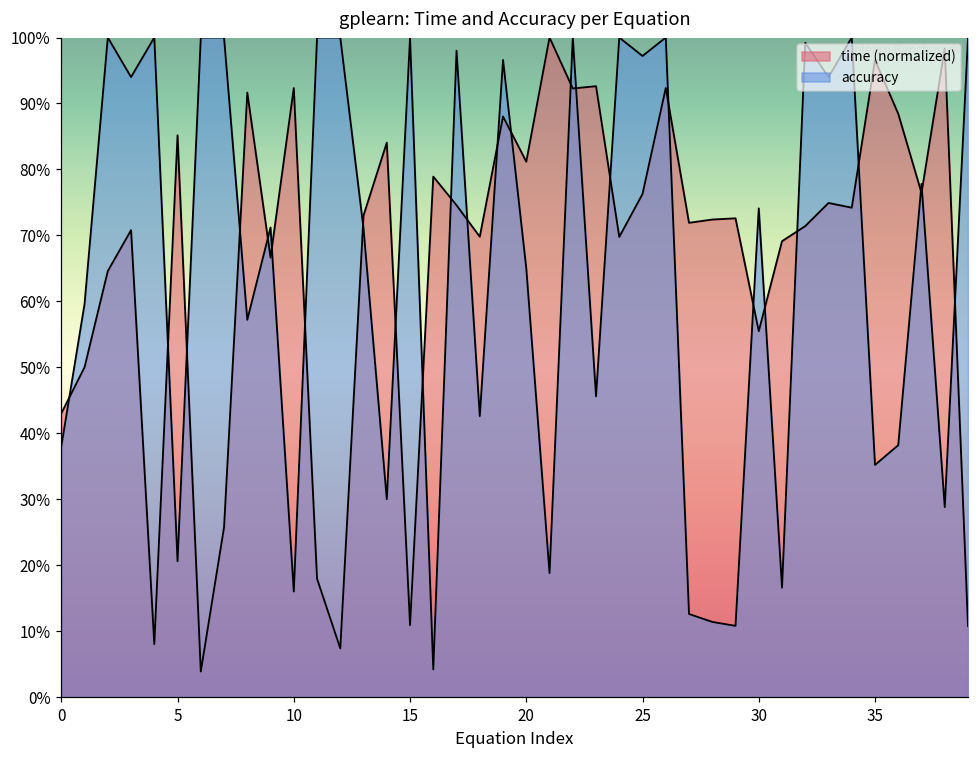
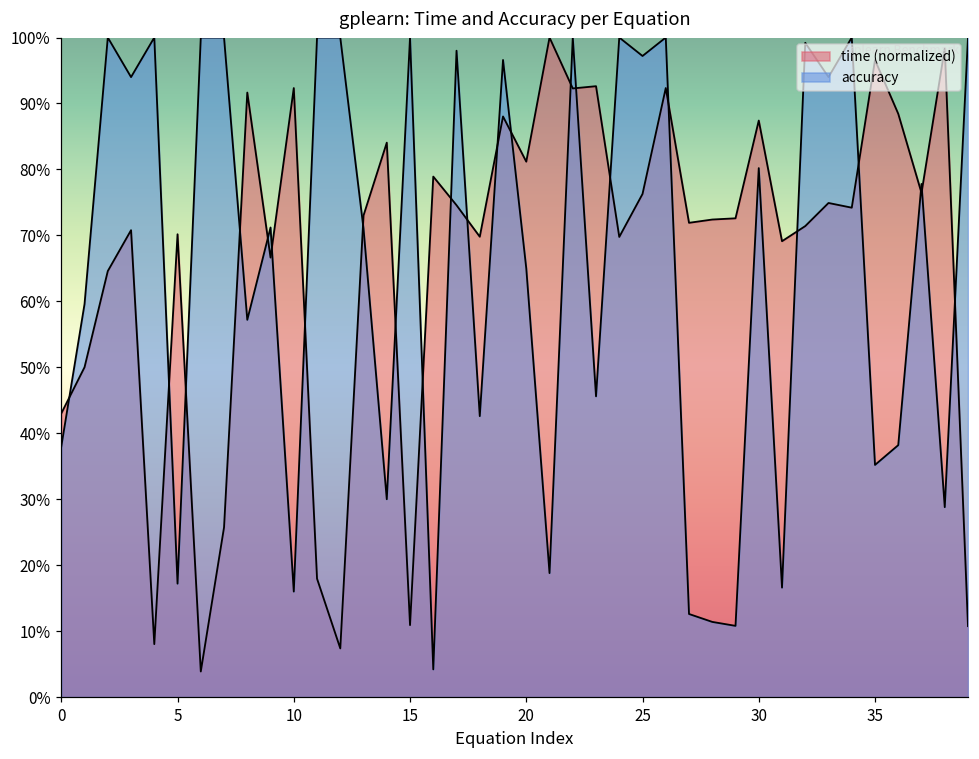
time (normalized), 5: 85% -> 70%
accuracy, 5: 21% -> 17%
time (normalized), 30: 55% -> 87%
accuracy, 30: 74% -> 80%
